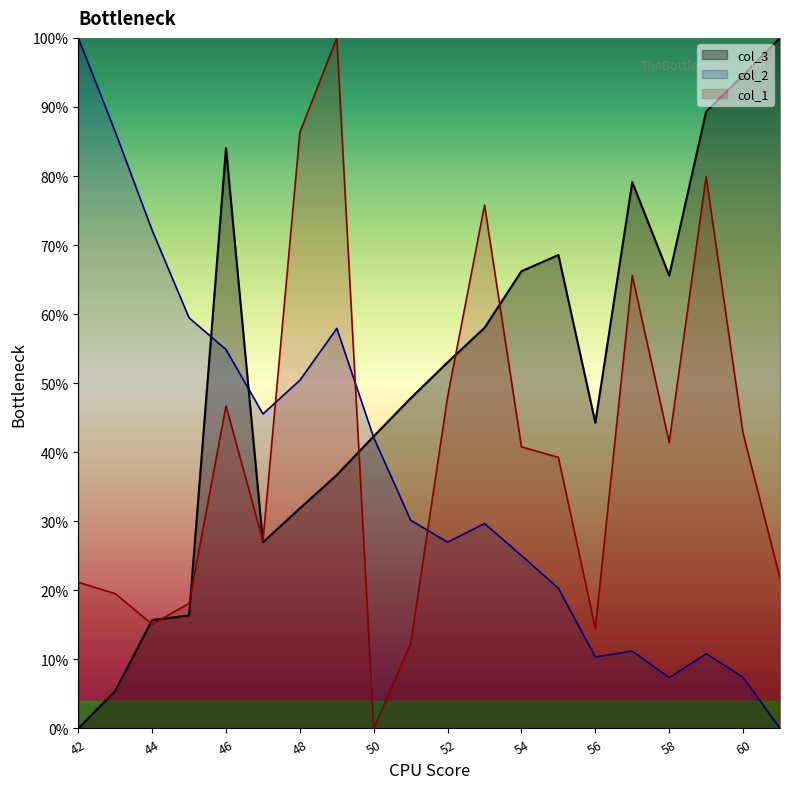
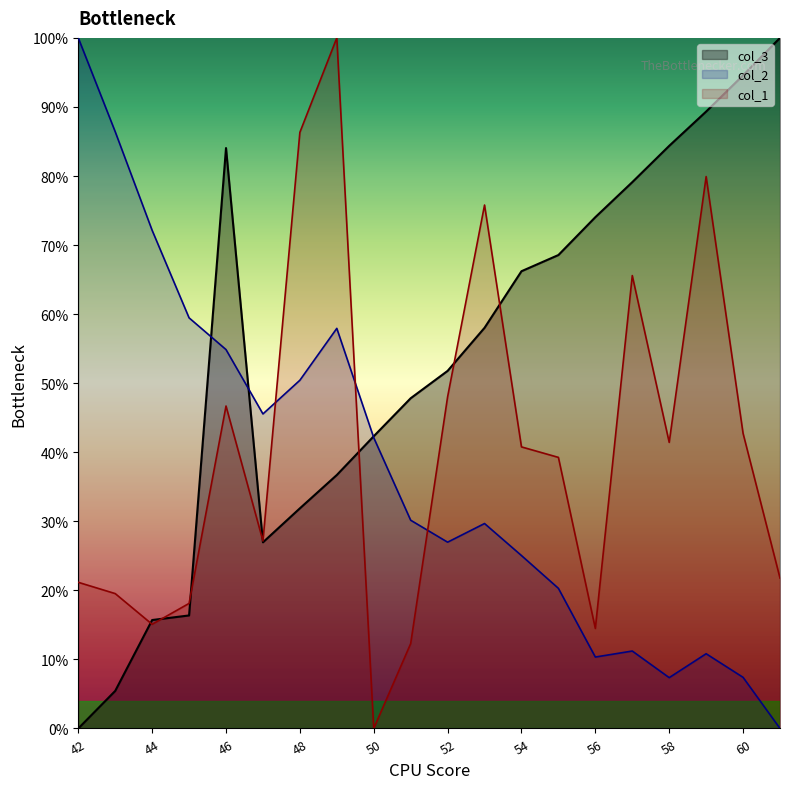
col_3, 52: 53% -> 52%
col_3, 56: 44% -> 74%
col_3, 58: 66% -> 84%
